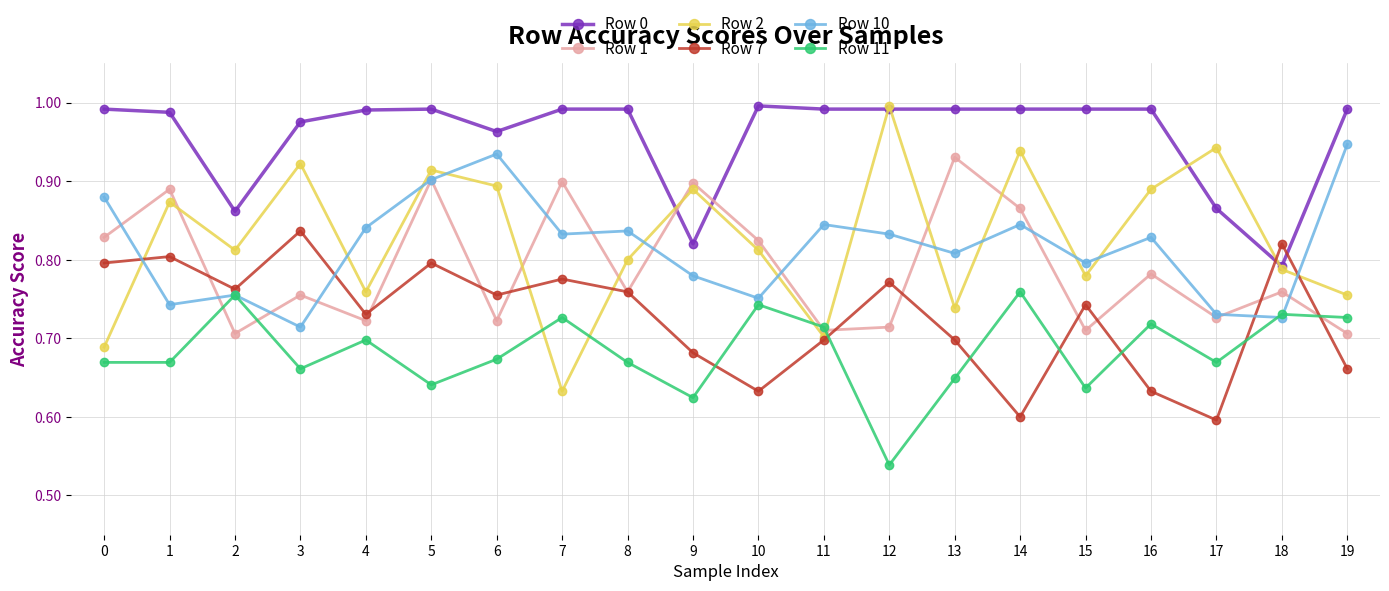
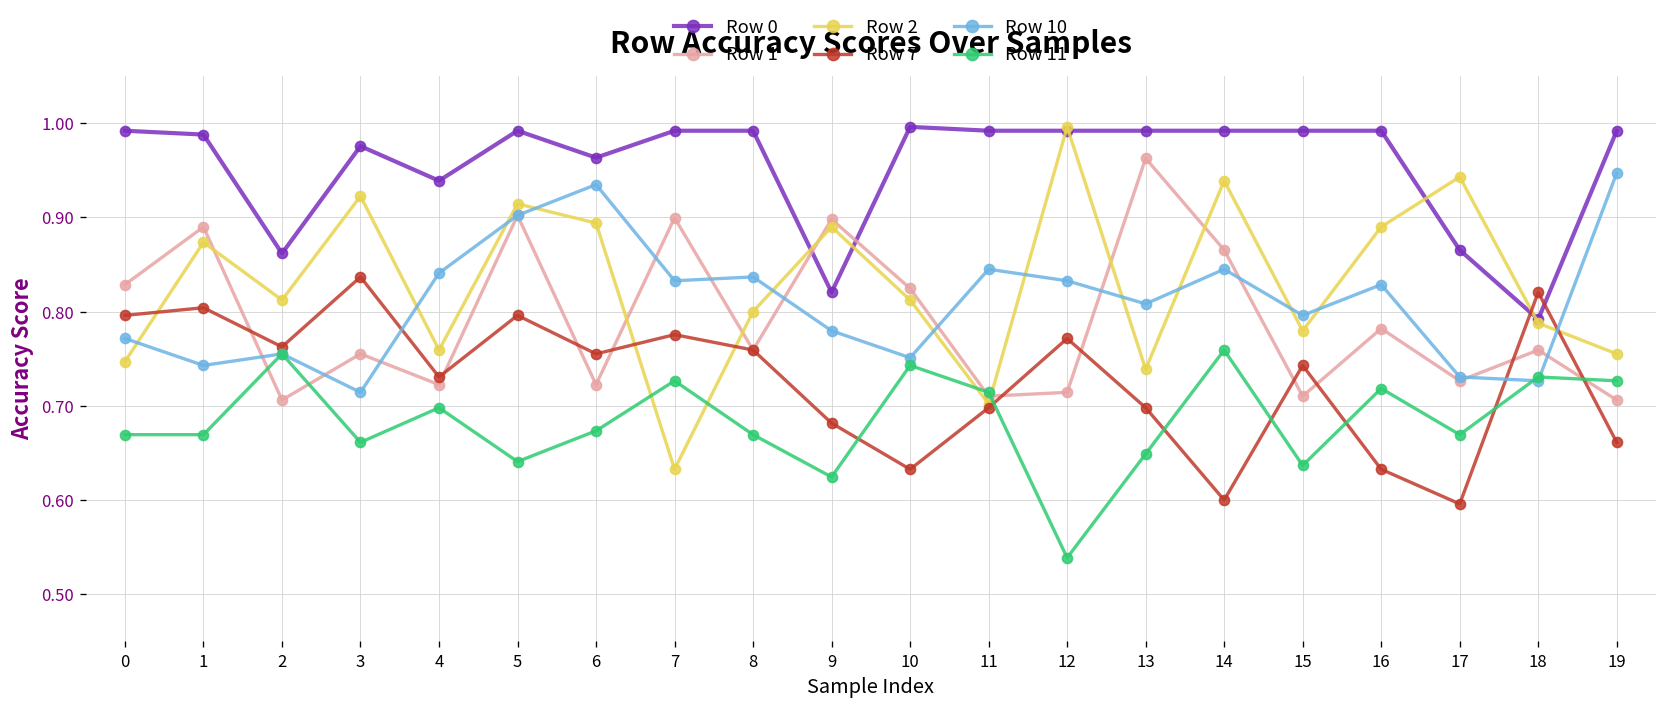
Row 2, 0: 0.69 -> 0.75
Row 10, 0: 0.88 -> 0.77
Row 0, 4: 0.99 -> 0.94
Row 1, 13: 0.93 -> 0.96
